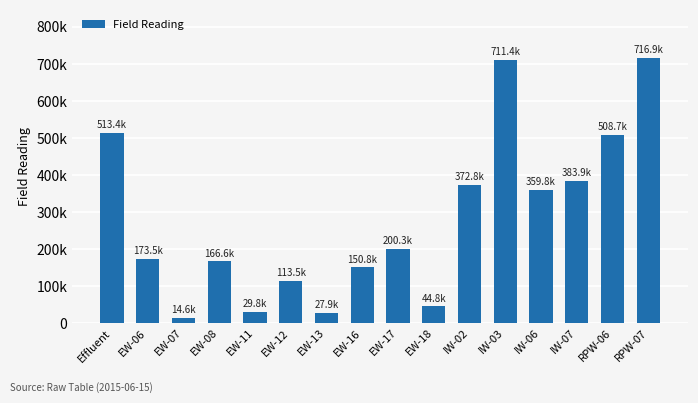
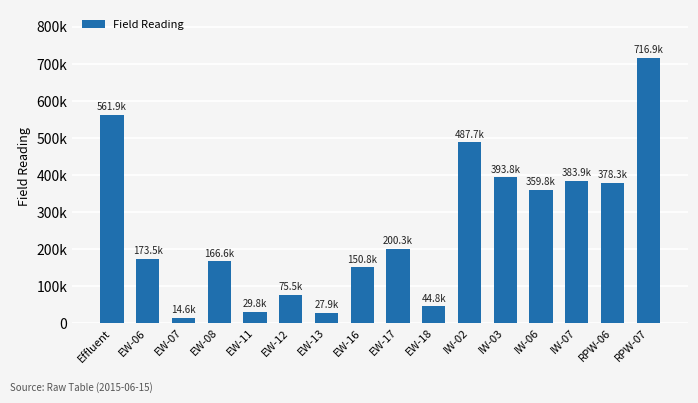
Effluent: 513.4k -> 561.9k
EW-12: 113.5k -> 75.5k
IW-02: 372.8k -> 487.7k
IW-03: 711.4k -> 393.8k
RPW-06: 508.7k -> 378.3k
